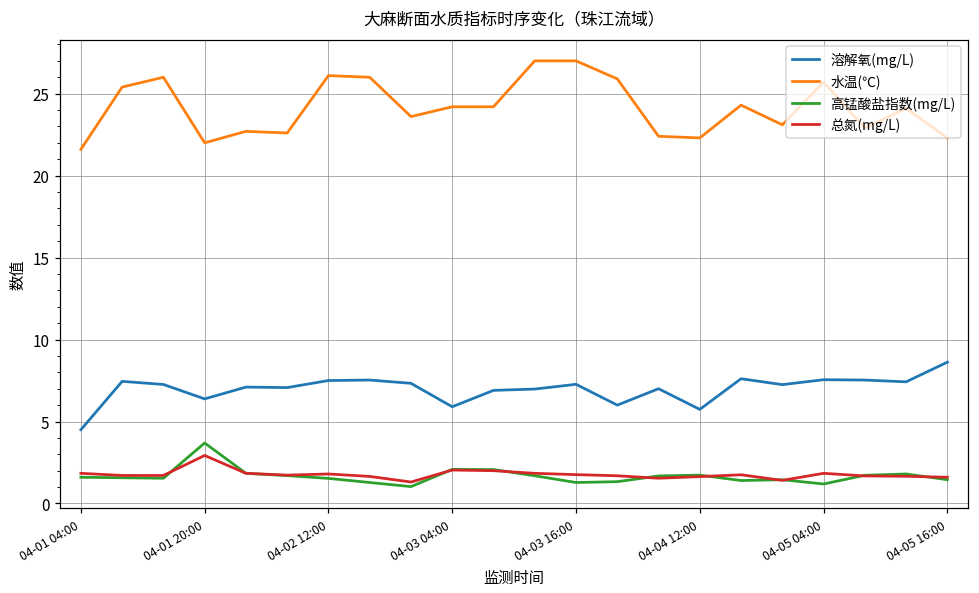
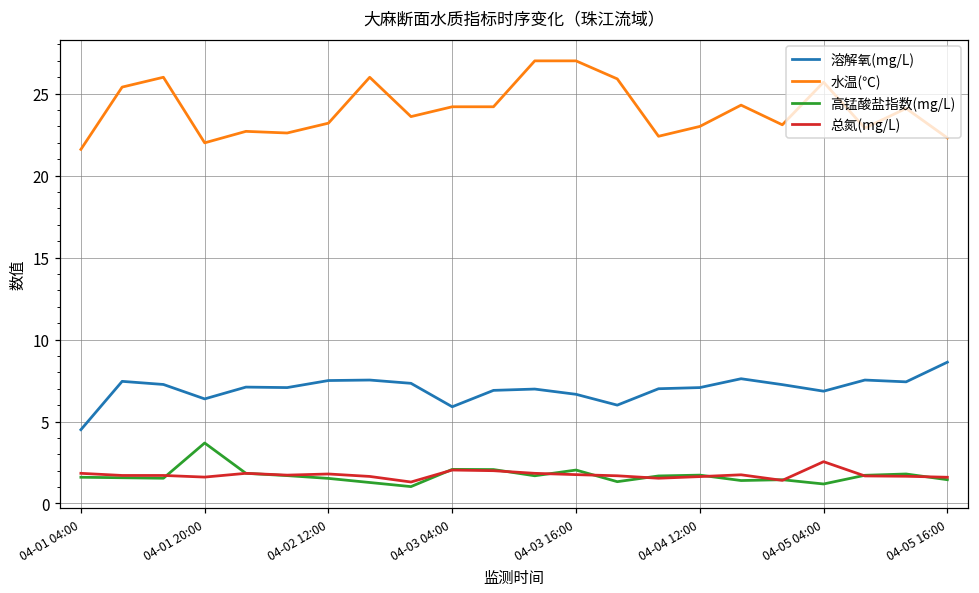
总氮(mg/L), 04-01 20:00: 2.9 -> 1.6
水温(℃), 04-02 12:00: 26.1 -> 23.2
溶解氧(mg/L), 04-03 16:00: 7.3 -> 6.7
高锰酸盐指数(mg/L), 04-03 16:00: 1.3 -> 2.0
溶解氧(mg/L), 04-04 12:00: 5.7 -> 7.1
水温(℃), 04-04 12:00: 22.3 -> 23.0
溶解氧(mg/L), 04-05 04:00: 7.6 -> 6.9
总氮(mg/L), 04-05 04:00: 1.8 -> 2.6
